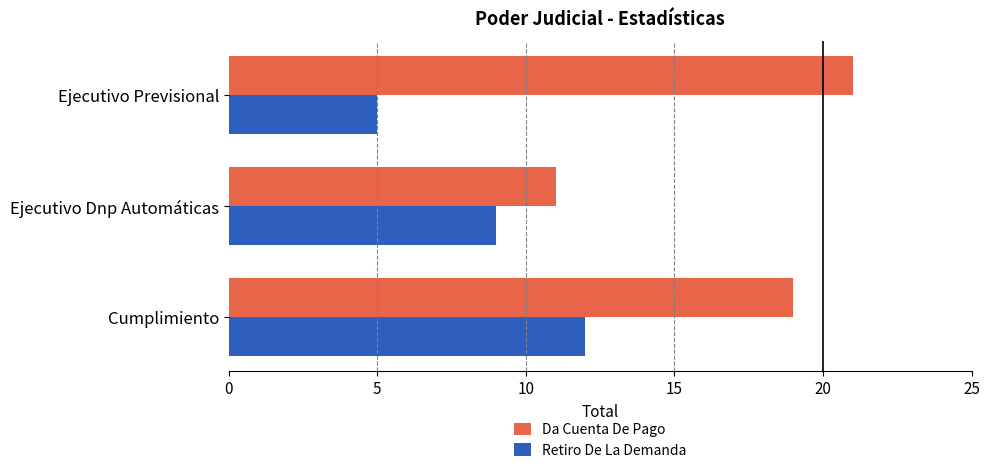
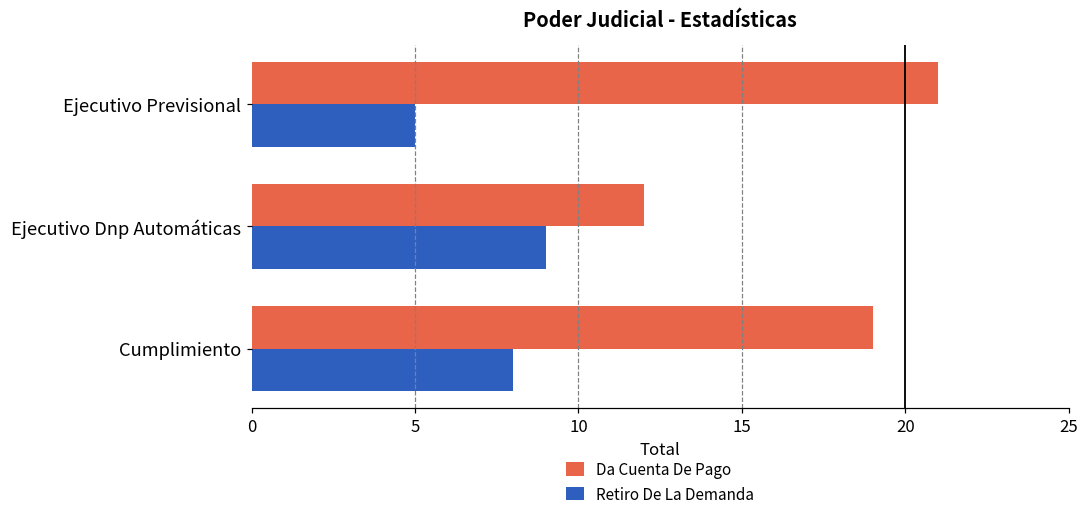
Da Cuenta De Pago, Ejecutivo Dnp Automáticas: 11 -> 12
Retiro De La Demanda, Cumplimiento: 12 -> 8
